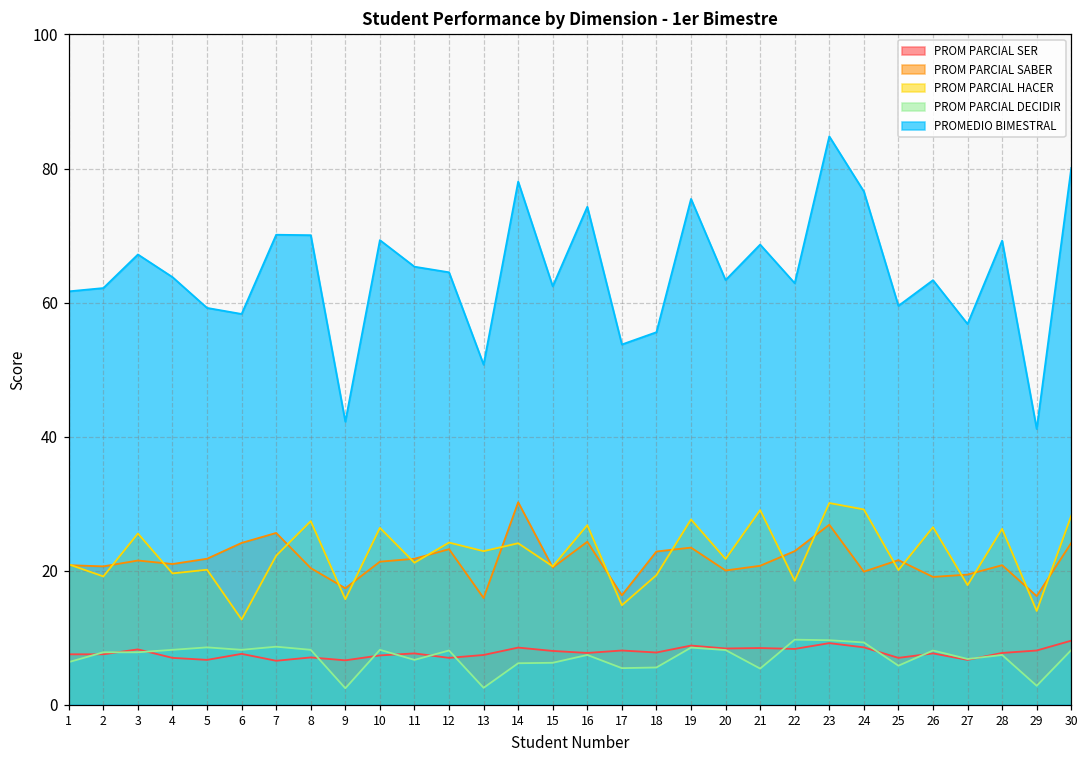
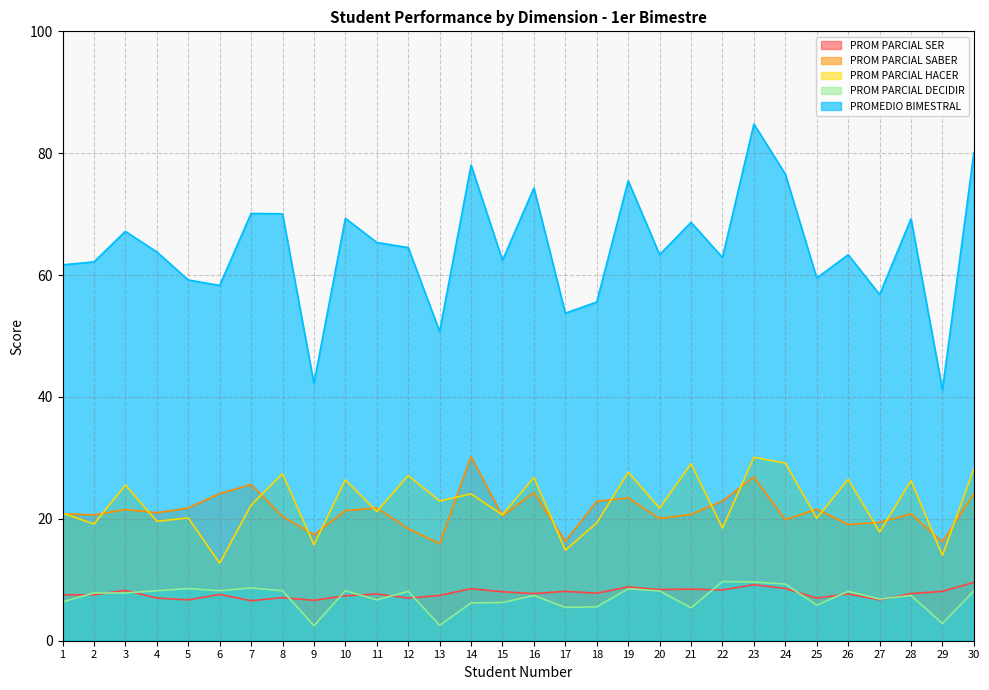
PROM PARCIAL SABER, 12: 23 -> 18
PROM PARCIAL HACER, 12: 24 -> 27
